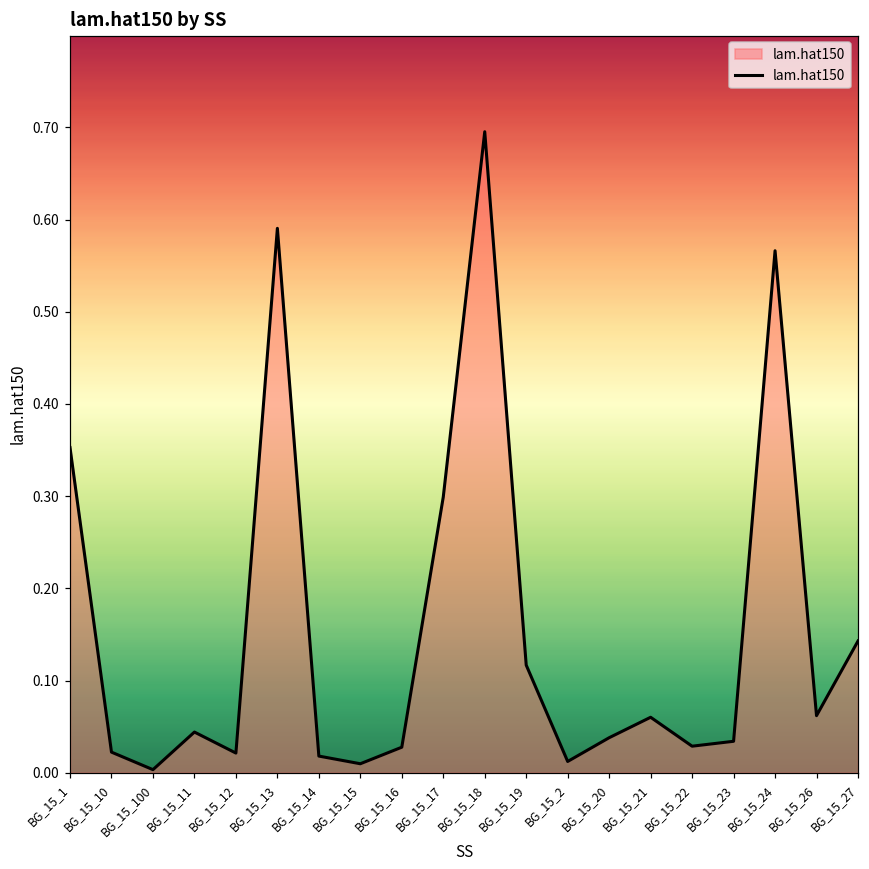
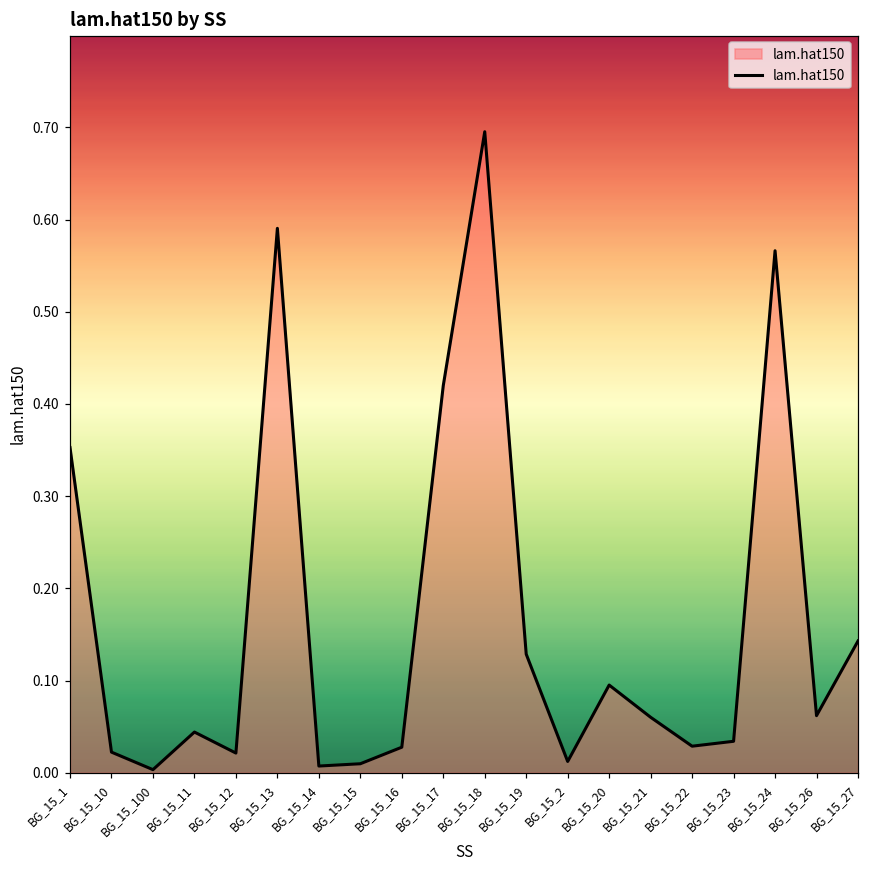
BG_15_14: 0.02 -> 0.01
BG_15_17: 0.30 -> 0.42
BG_15_19: 0.12 -> 0.13
BG_15_20: 0.04 -> 0.10
